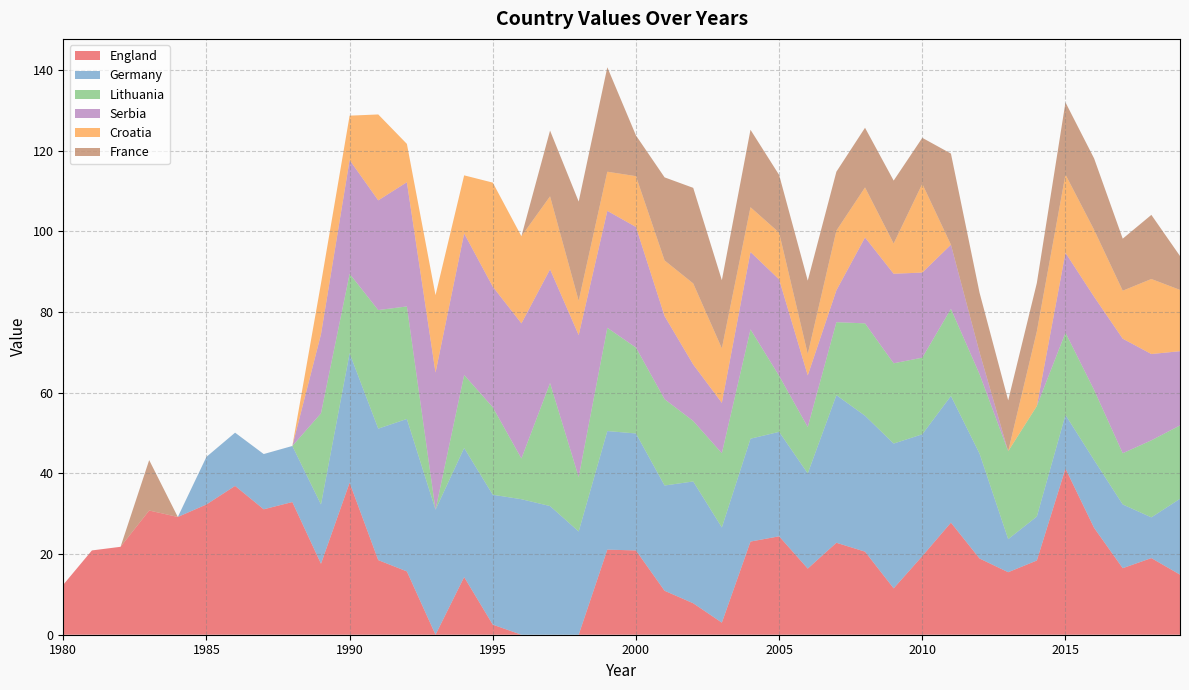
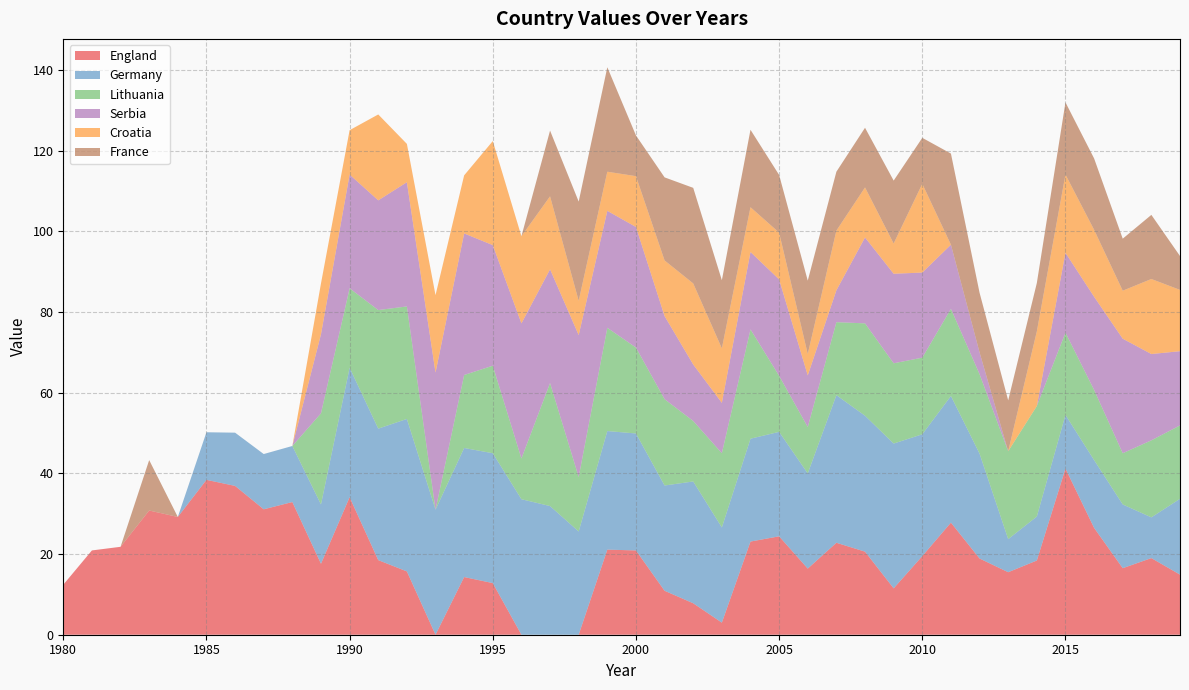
England, 1985: 32 -> 38
England, 1990: 38 -> 34
England, 1995: 3 -> 13
